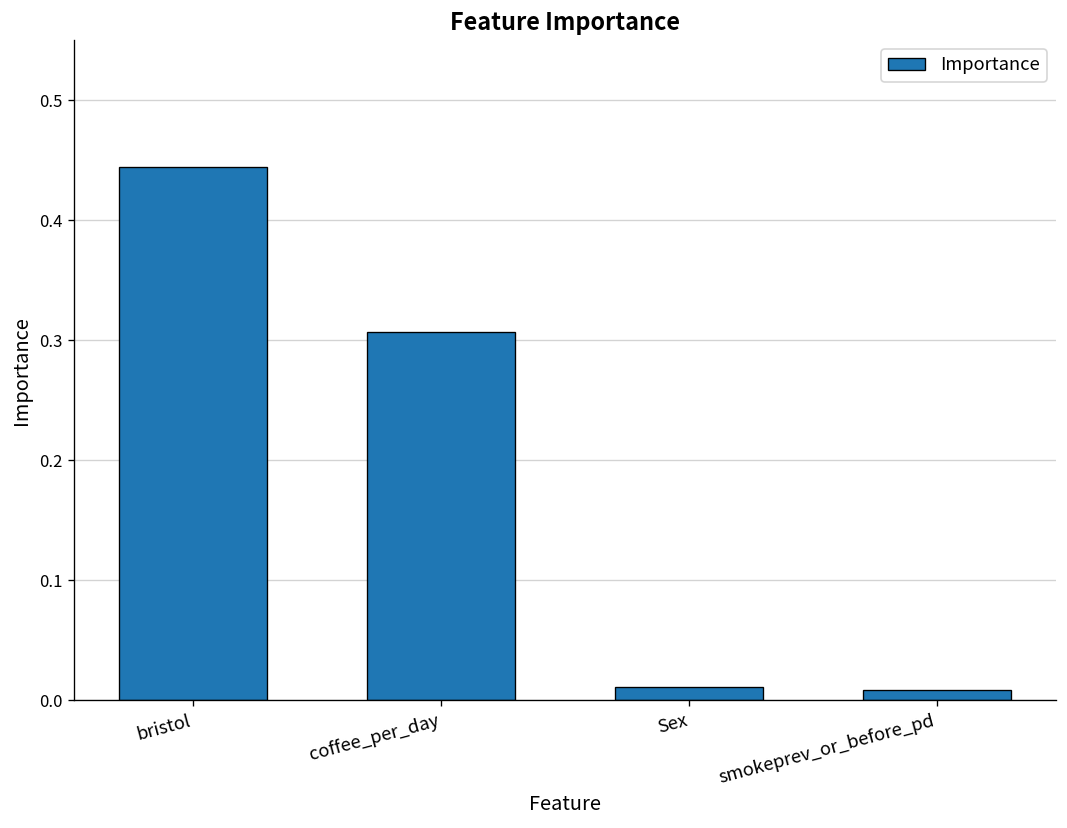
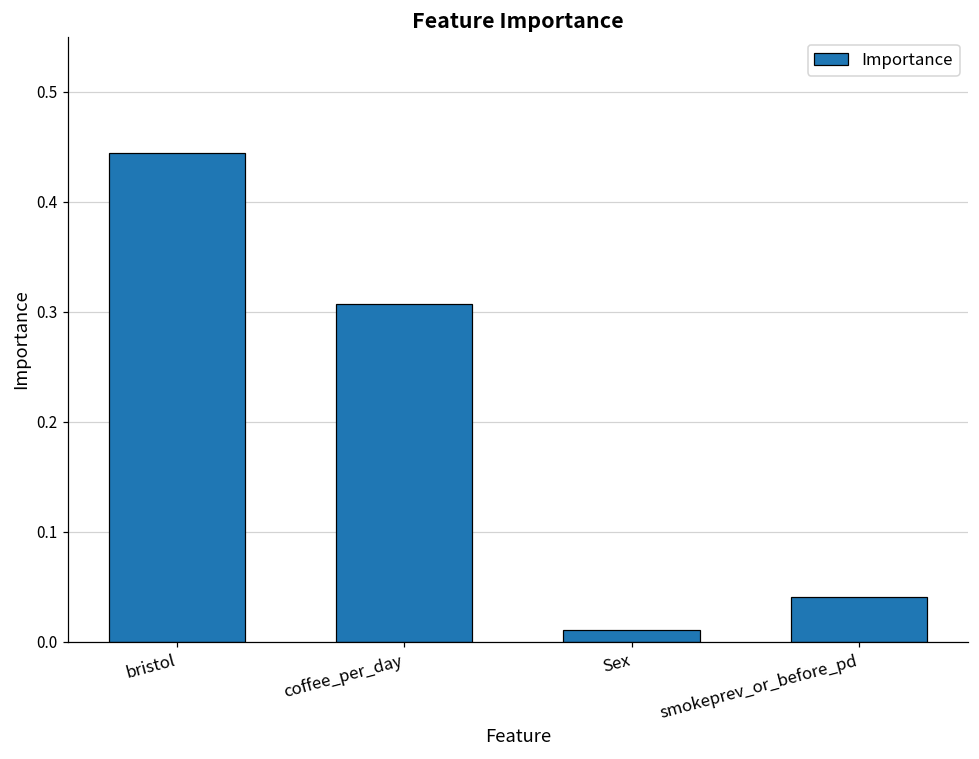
smokeprev_or_before_pd: 0.008 -> 0.041
